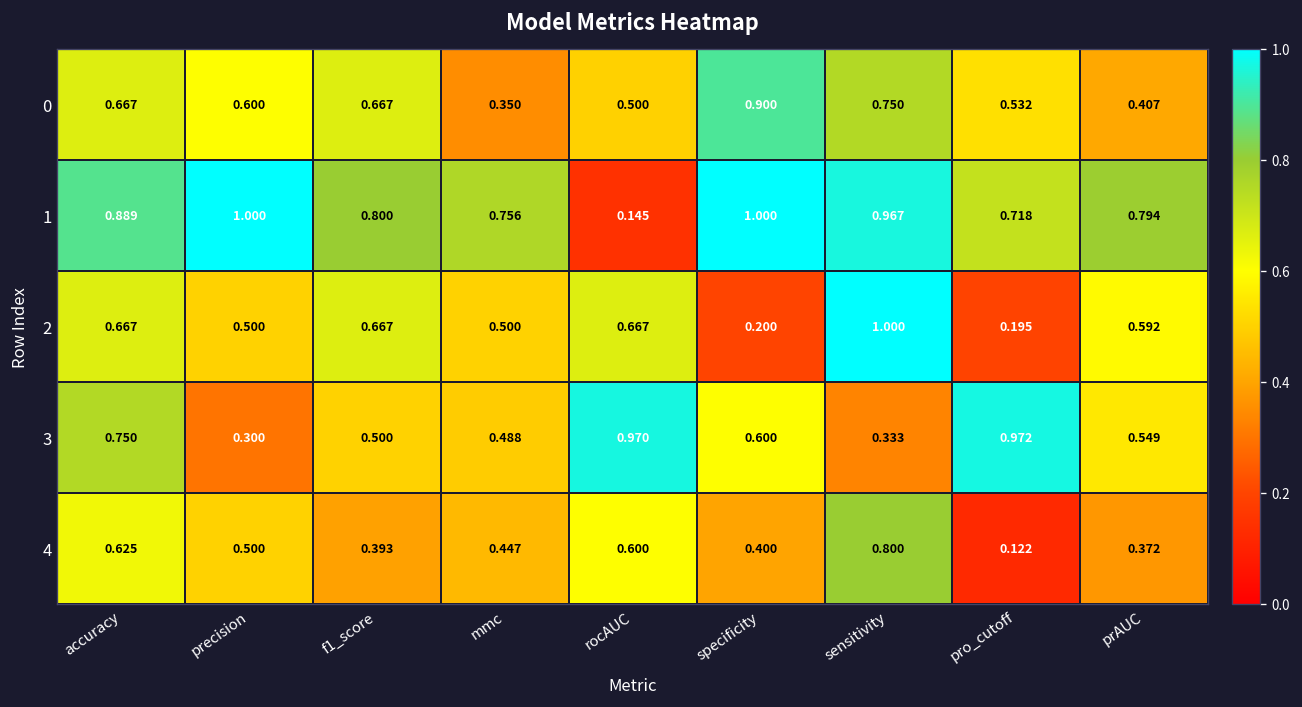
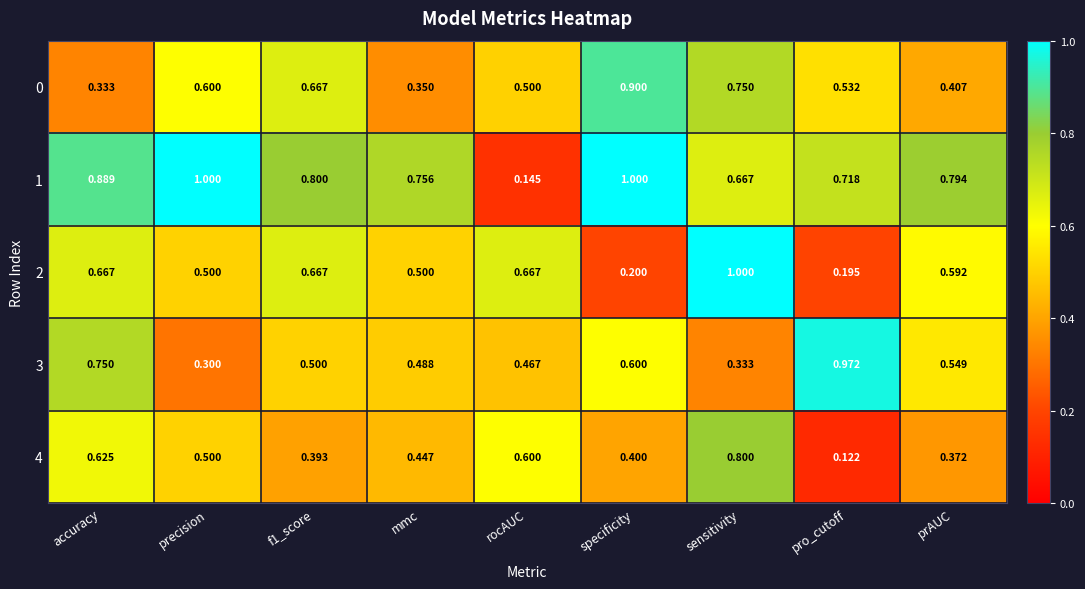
0, accuracy: 0.667 -> 0.333
1, sensitivity: 0.967 -> 0.667
3, rocAUC: 0.970 -> 0.467
